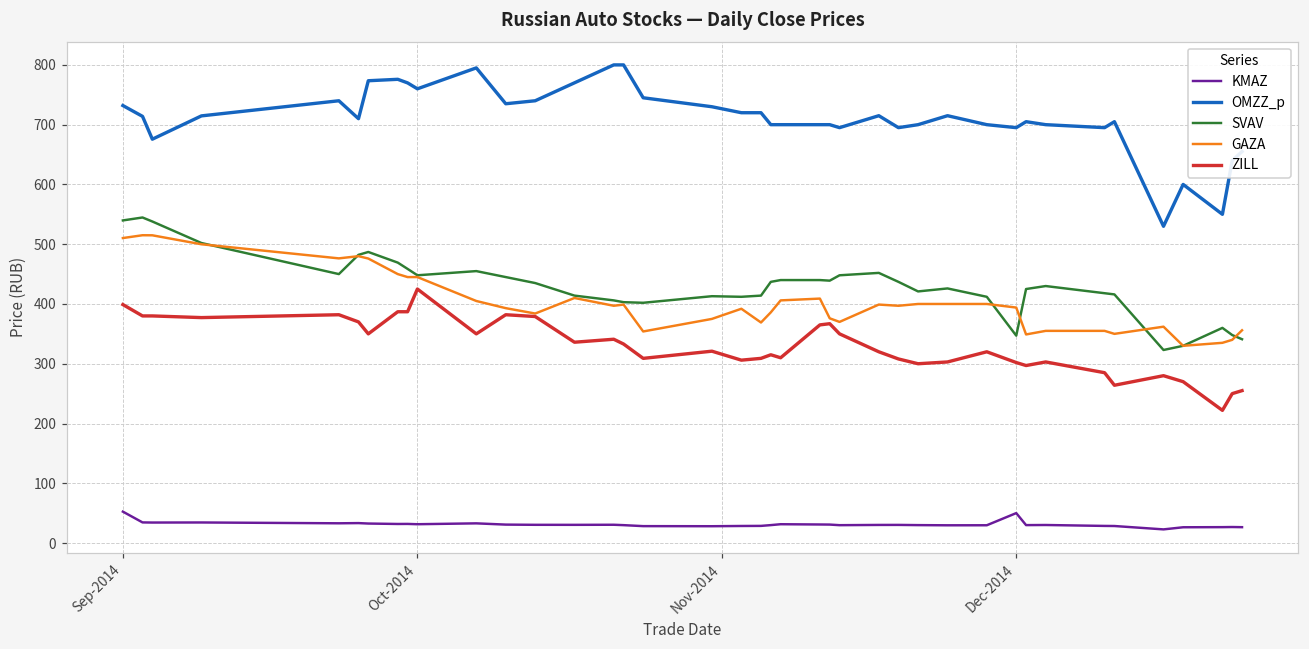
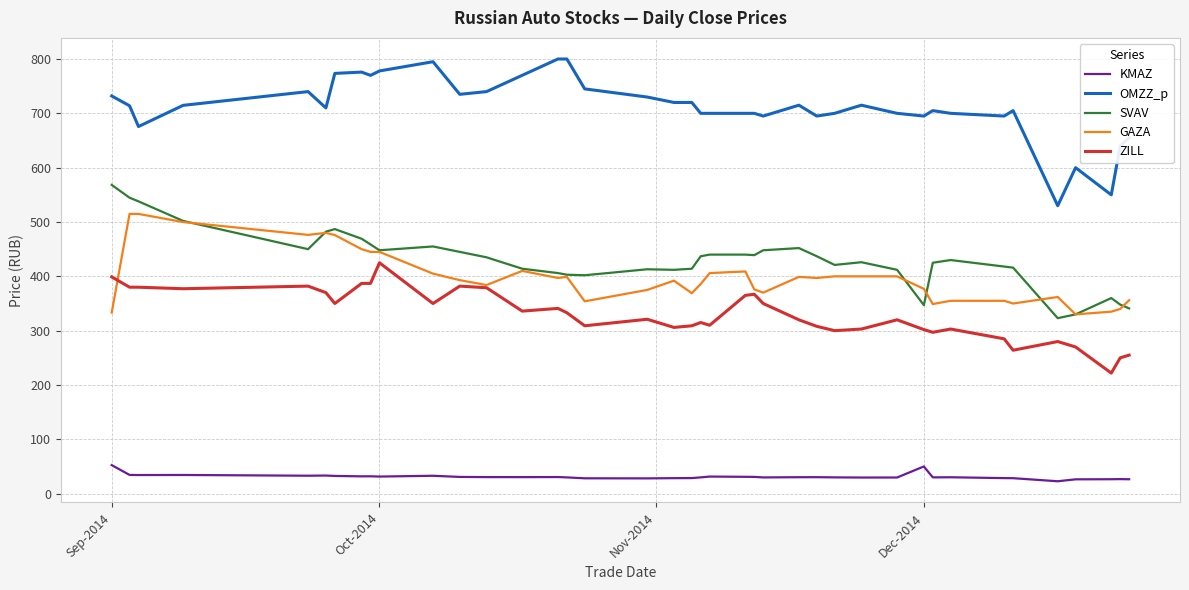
SVAV, Sep-2014: 540 -> 570
GAZA, Sep-2014: 510 -> 330
OMZZ_p, Oct-2014: 760 -> 780
GAZA, Dec-2014: 390 -> 380
